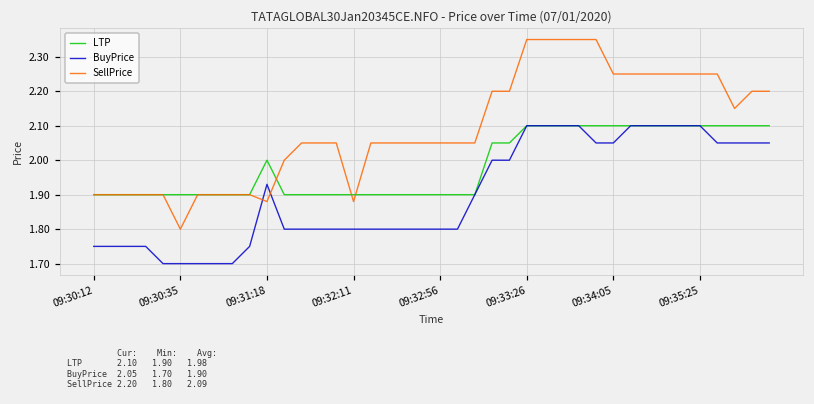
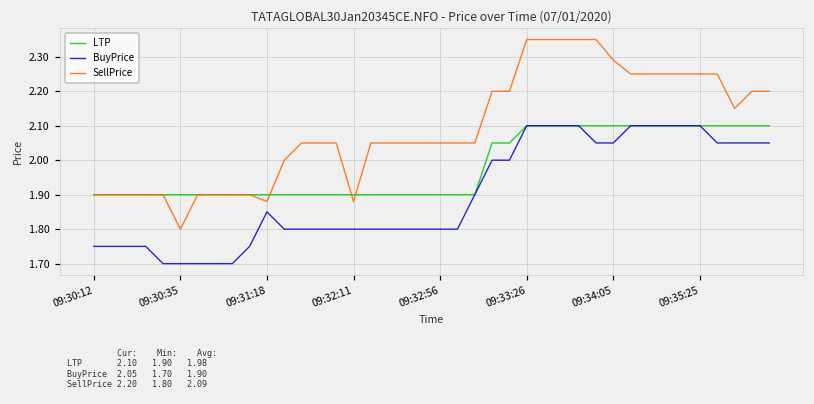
LTP, 09:31:18: 2.0 -> 1.9
BuyPrice, 09:31:18: 1.93 -> 1.85
SellPrice, 09:34:05: 2.25 -> 2.29
